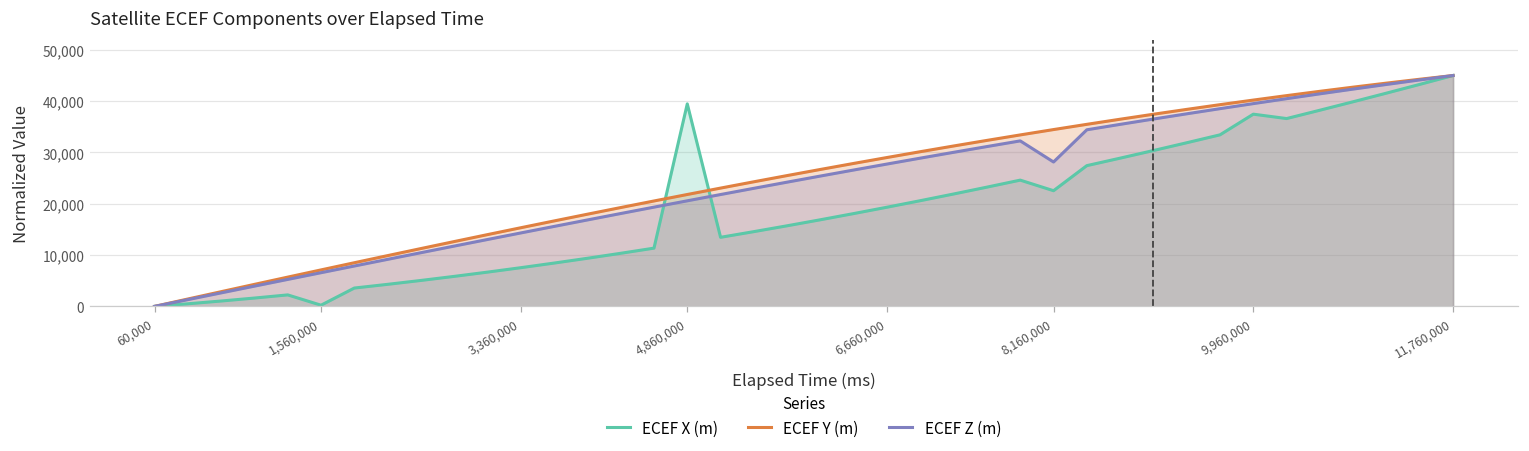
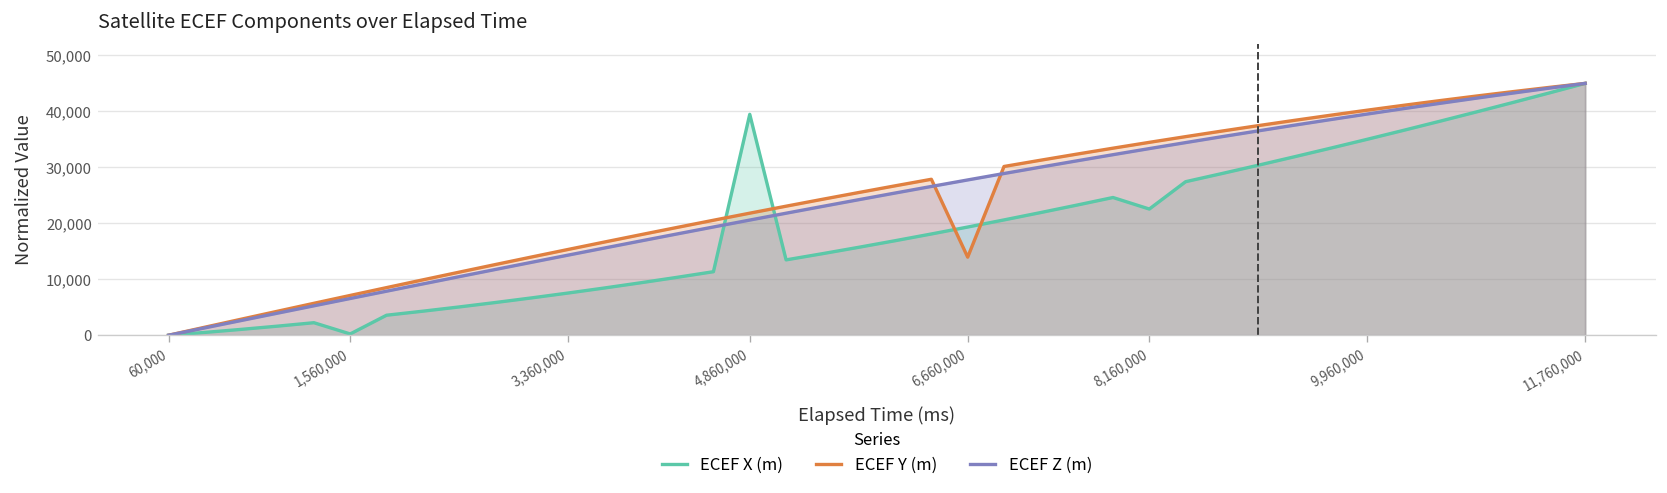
ECEF Y (m), 6,660,000: 29,000 -> 14,000
ECEF Z (m), 8,160,000: 28,000 -> 33,000
ECEF X (m), 9,960,000: 37,000 -> 35,000
